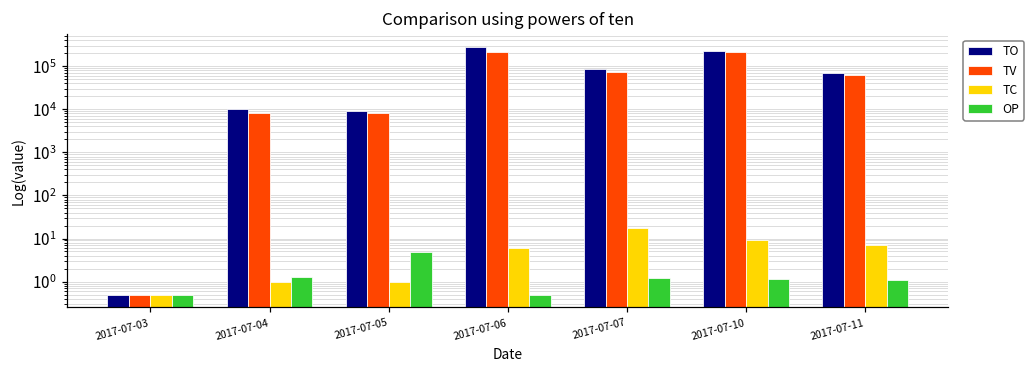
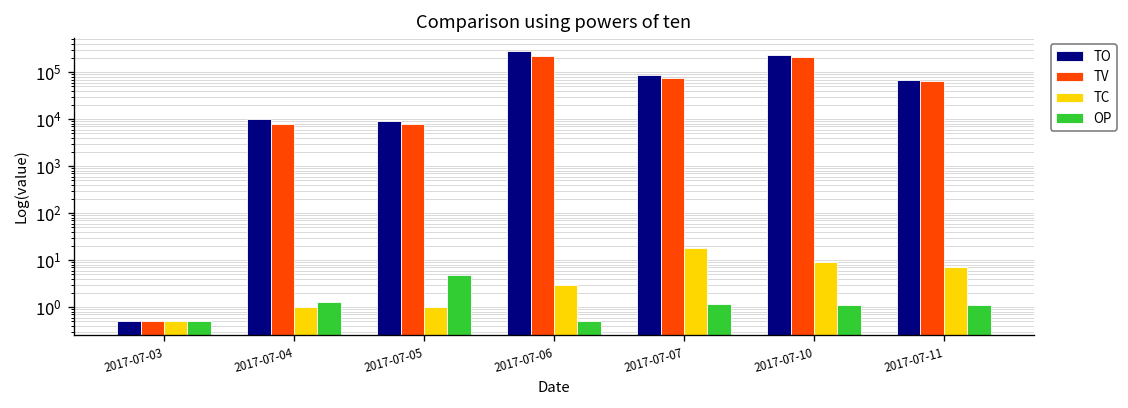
TC, 2017-07-06: 6 -> 3
